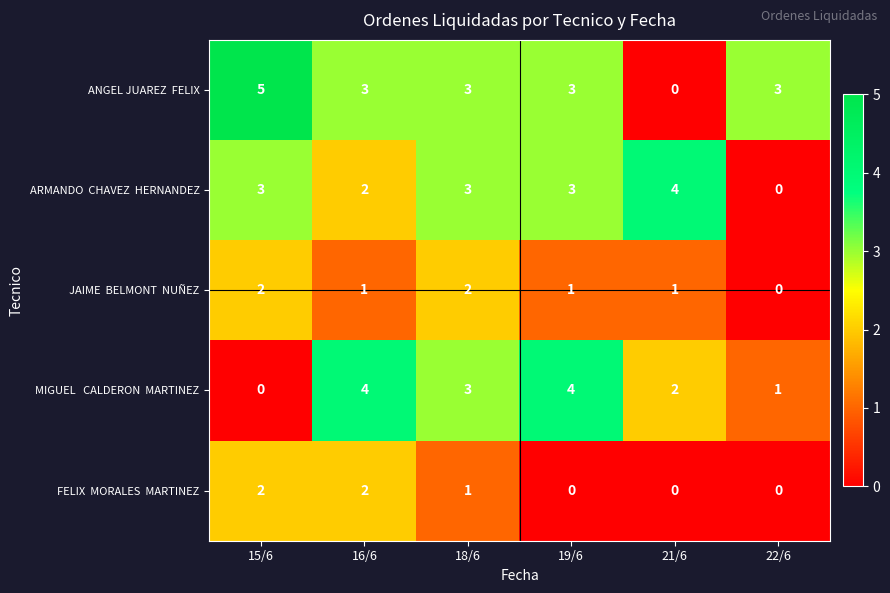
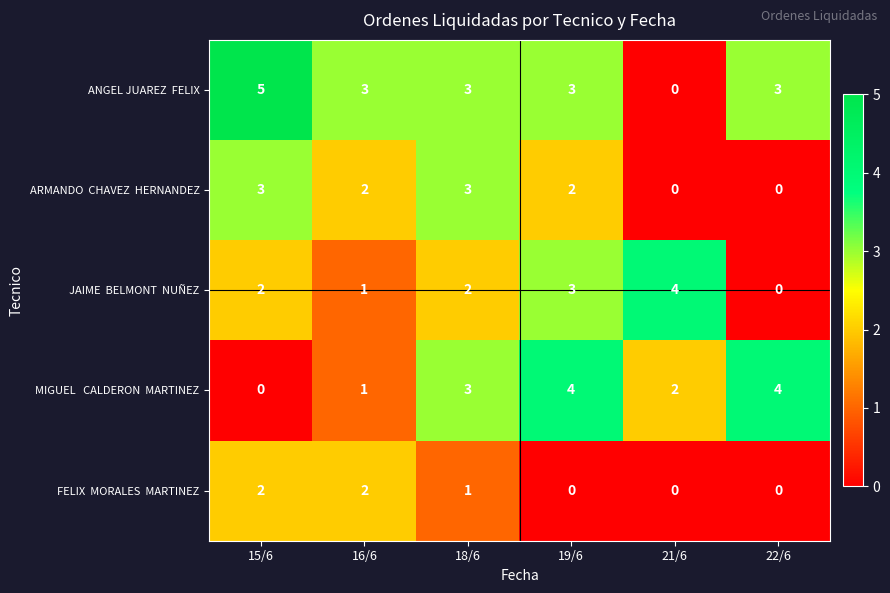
ARMANDO CHAVEZ HERNANDEZ, 19/6: 3 -> 2
ARMANDO CHAVEZ HERNANDEZ, 21/6: 4 -> 0
JAIME BELMONT NUÑEZ, 19/6: 1 -> 3
JAIME BELMONT NUÑEZ, 21/6: 1 -> 4
MIGUEL CALDERON MARTINEZ, 16/6: 4 -> 1
MIGUEL CALDERON MARTINEZ, 22/6: 1 -> 4
